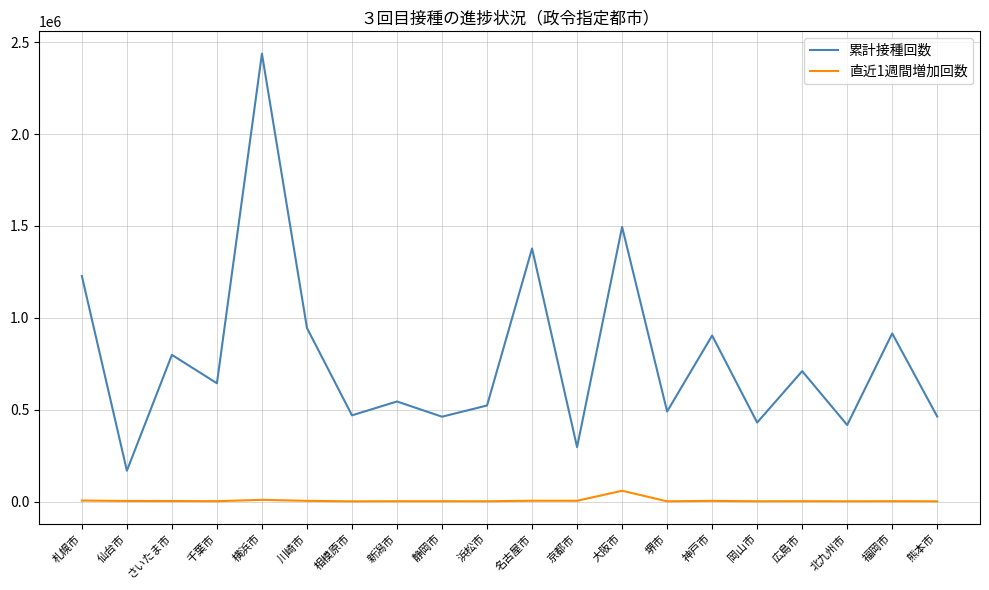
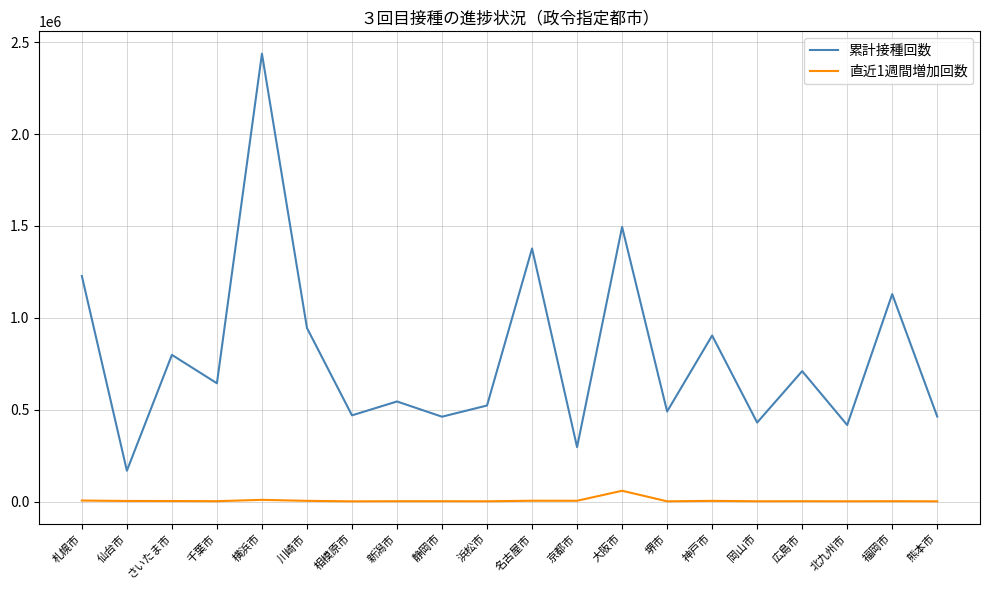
累計接種回数, 福岡市: 920000 -> 1130000
